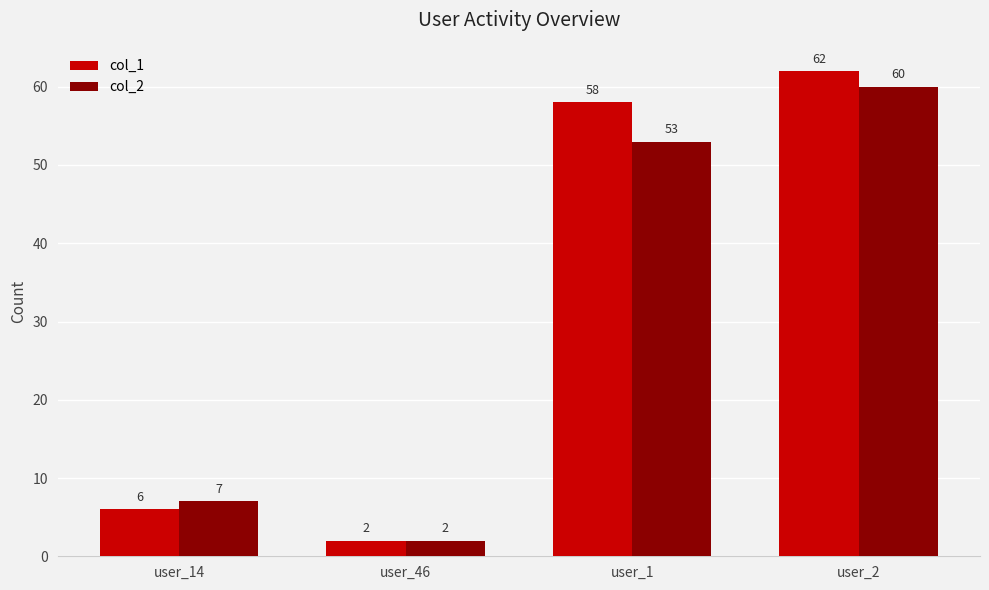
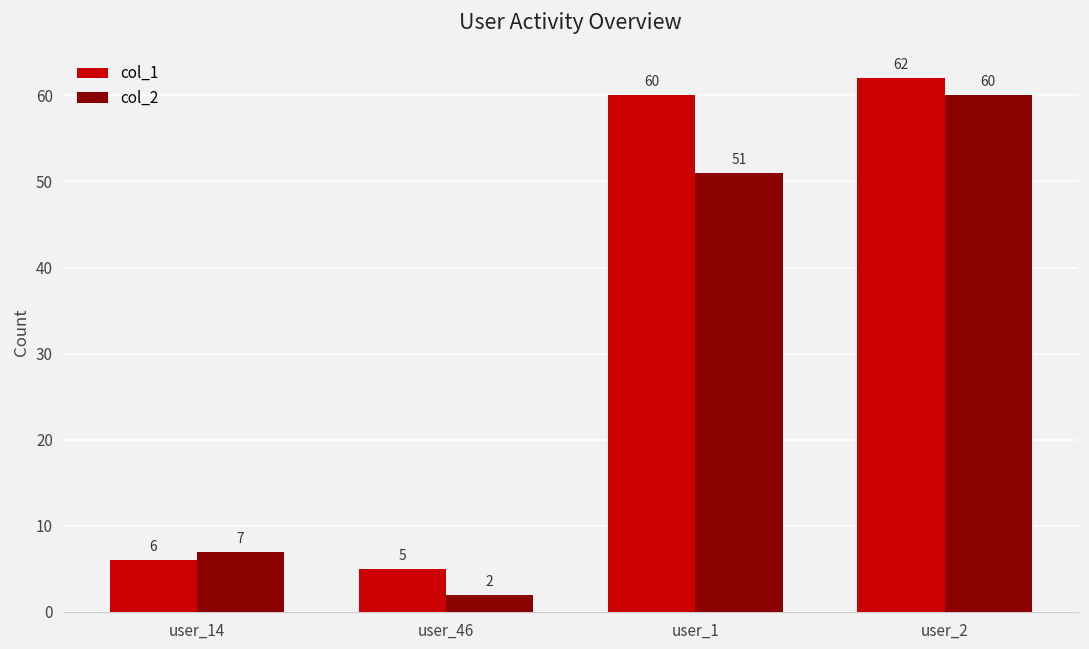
col_1, user_46: 2 -> 5
col_1, user_1: 58 -> 60
col_2, user_1: 53 -> 51
